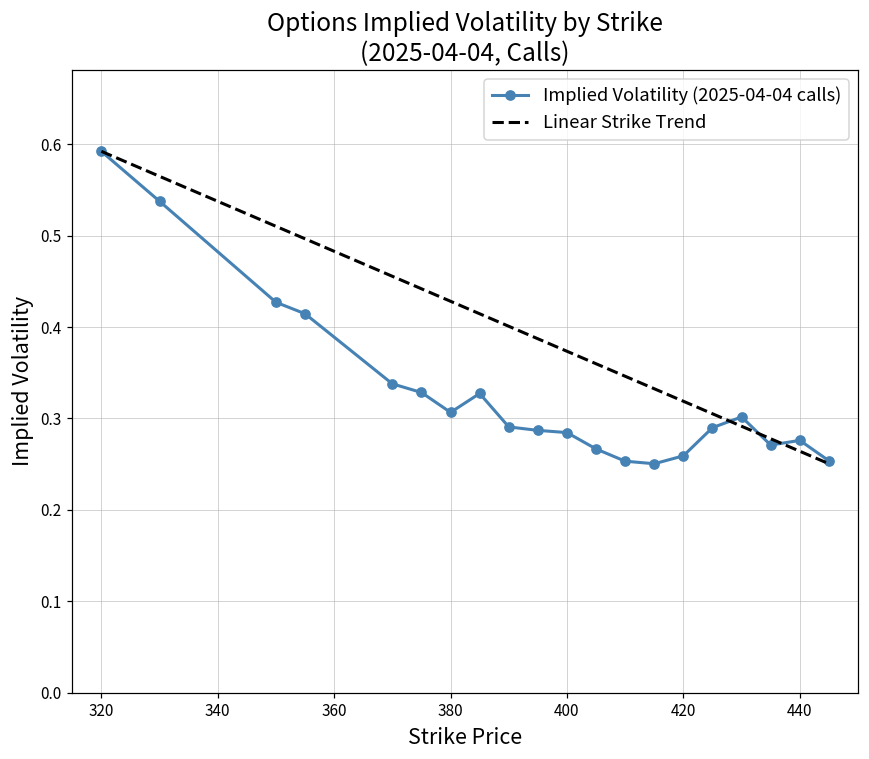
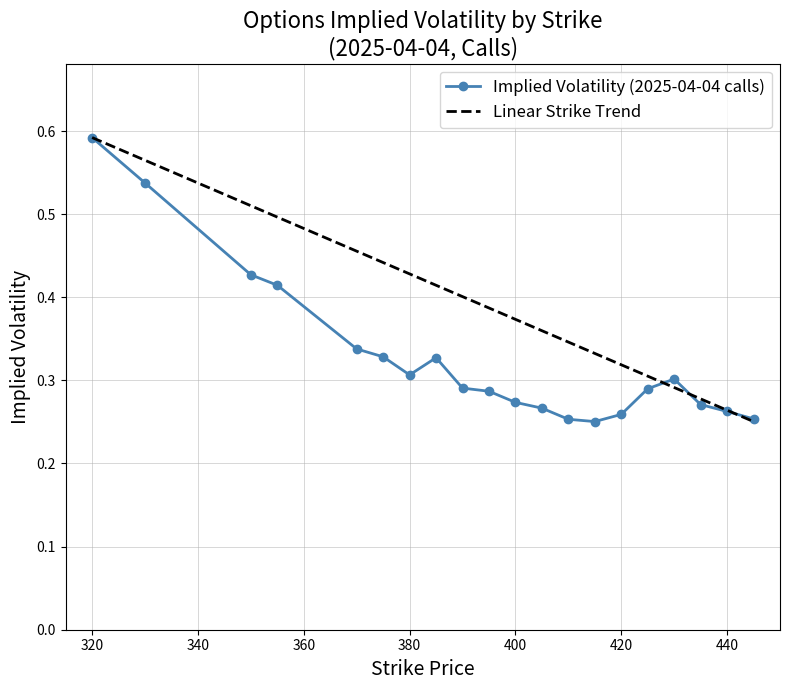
Implied Volatility (2025-04-04 calls), 400: 0.28 -> 0.27
Implied Volatility (2025-04-04 calls), 440: 0.28 -> 0.26
